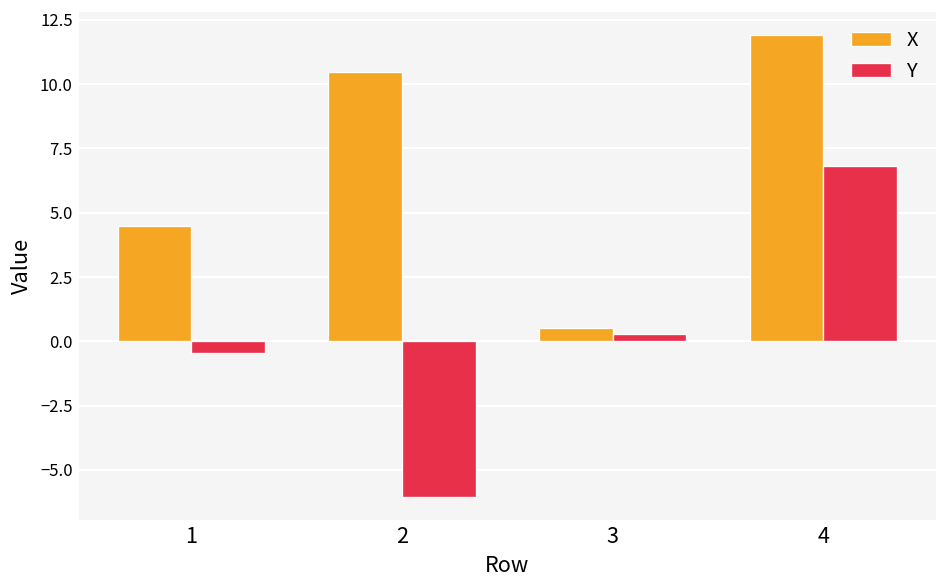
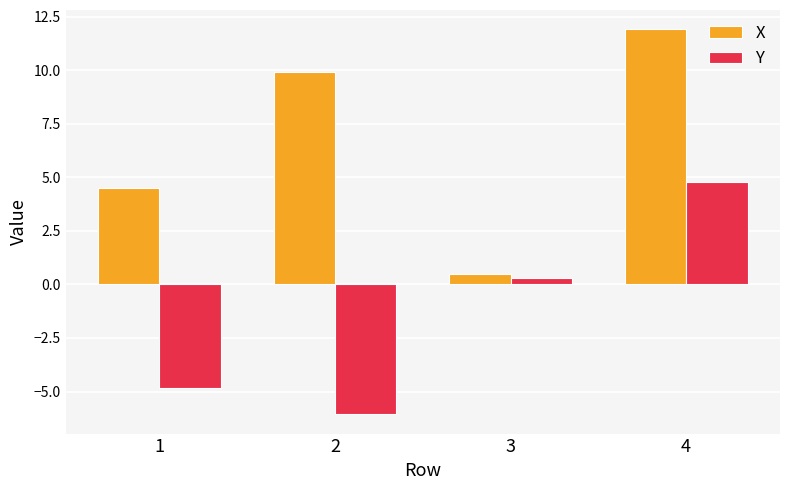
Y, 1: -0.5 -> -4.8
X, 2: 10.5 -> 9.9
Y, 4: 6.8 -> 4.8
